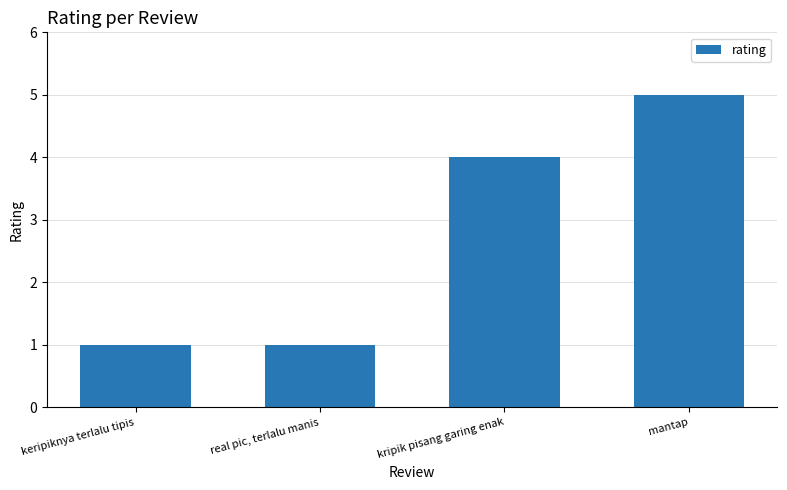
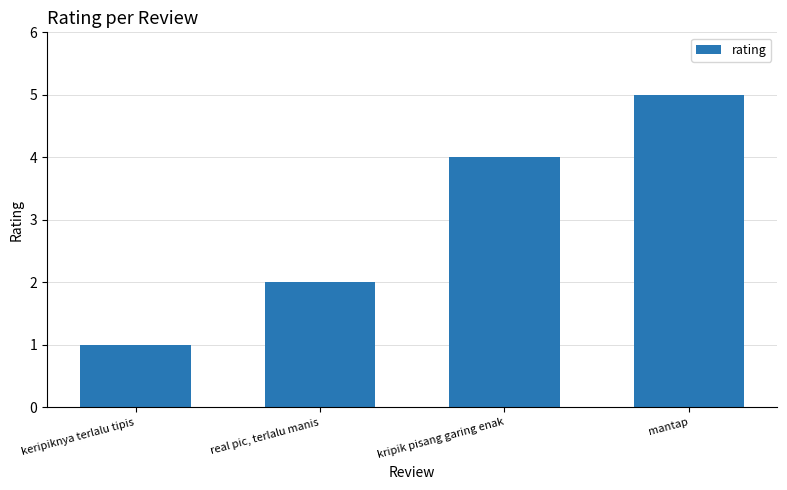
real pic, terlalu manis: 1 -> 2
